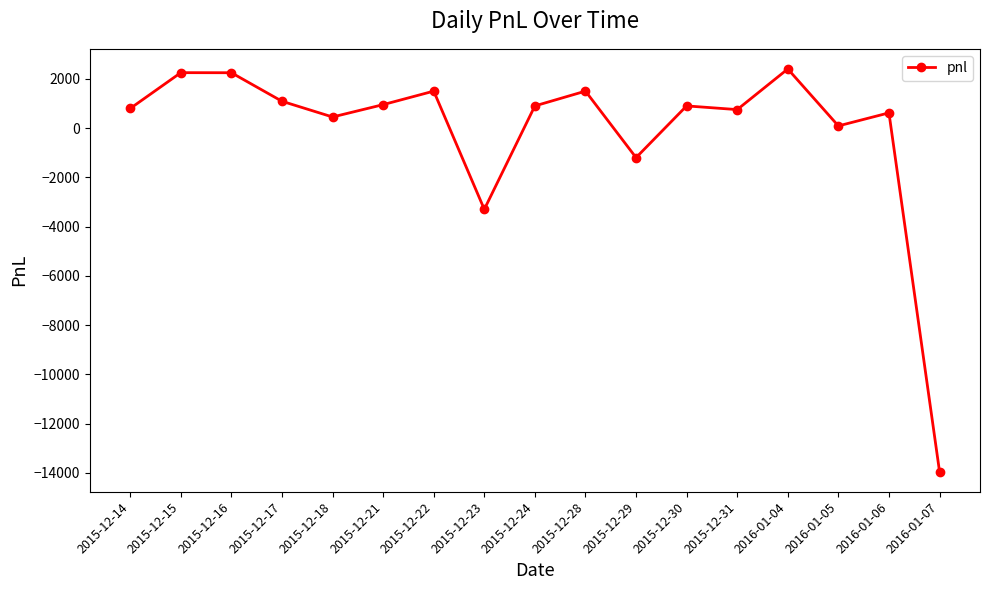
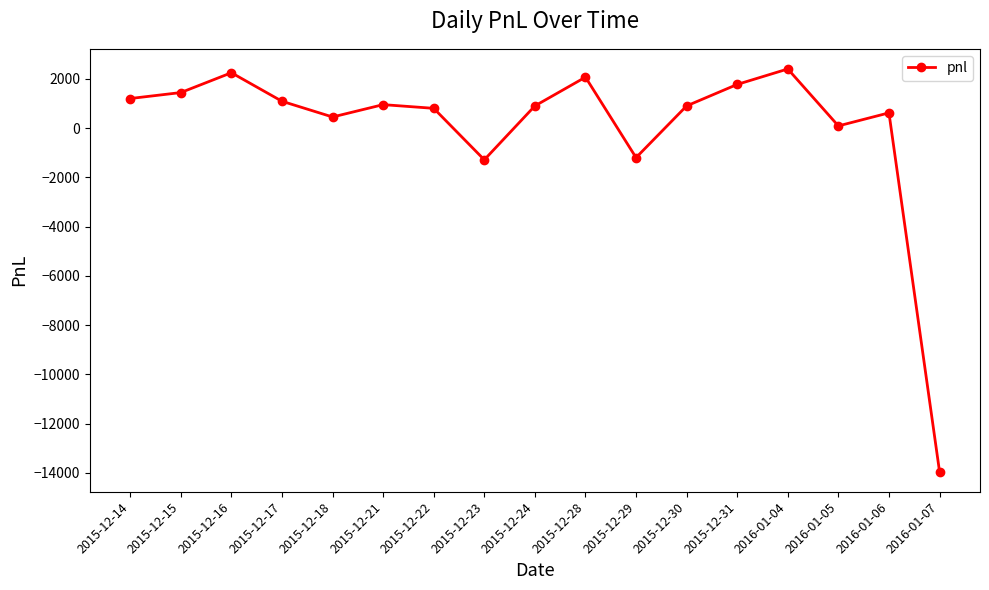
2015-12-14: 800 -> 1200
2015-12-15: 2300 -> 1400
2015-12-22: 1500 -> 800
2015-12-23: -3300 -> -1300
2015-12-28: 1500 -> 2100
2015-12-31: 800 -> 1800
